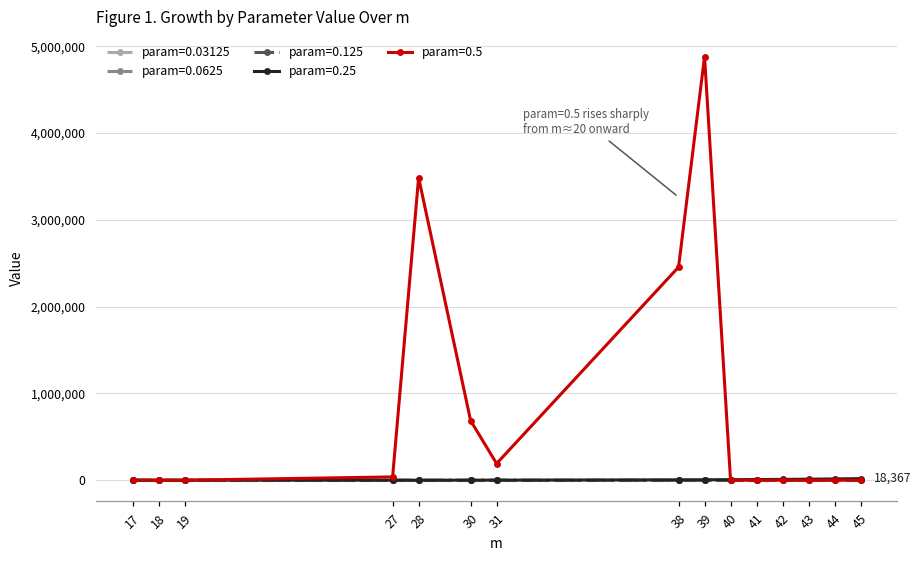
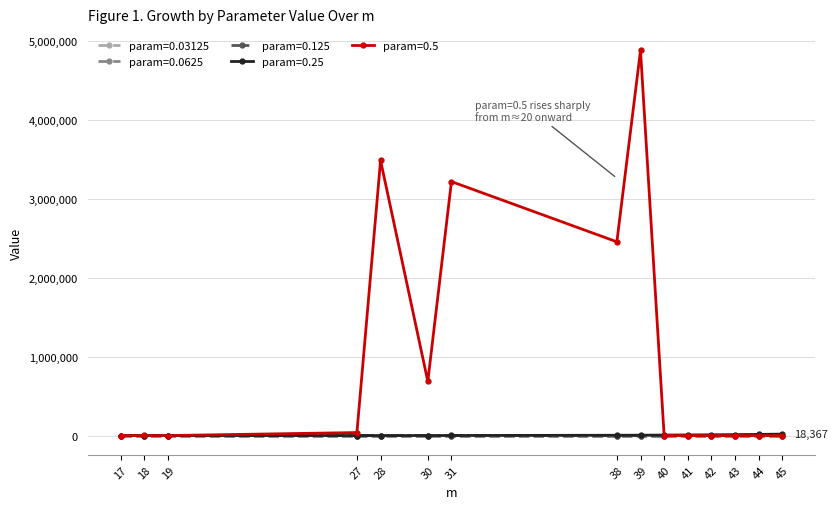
param=0.5, 31: 200,000 -> 3,200,000
